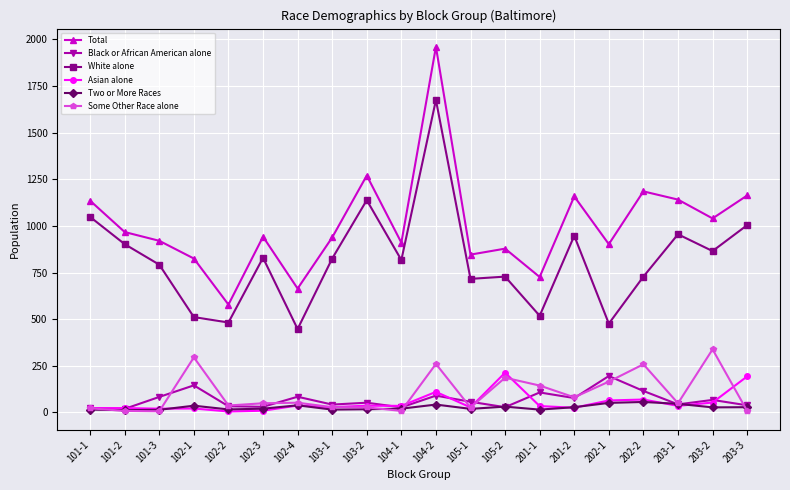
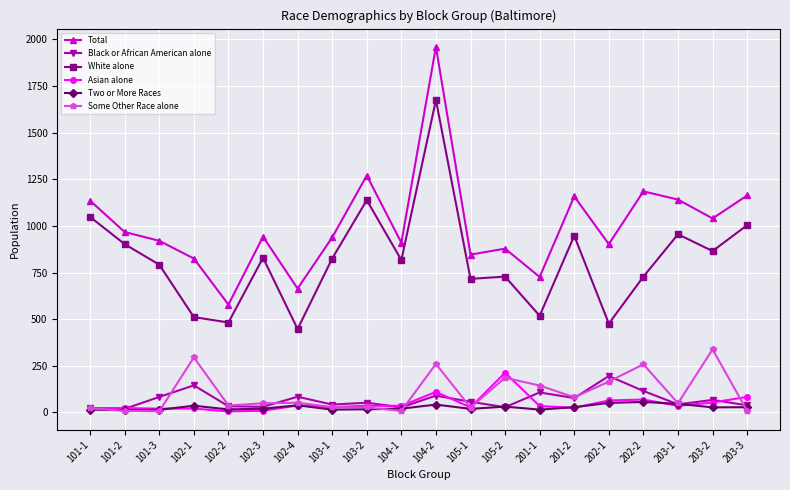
Asian alone, 203-3: 190 -> 80
